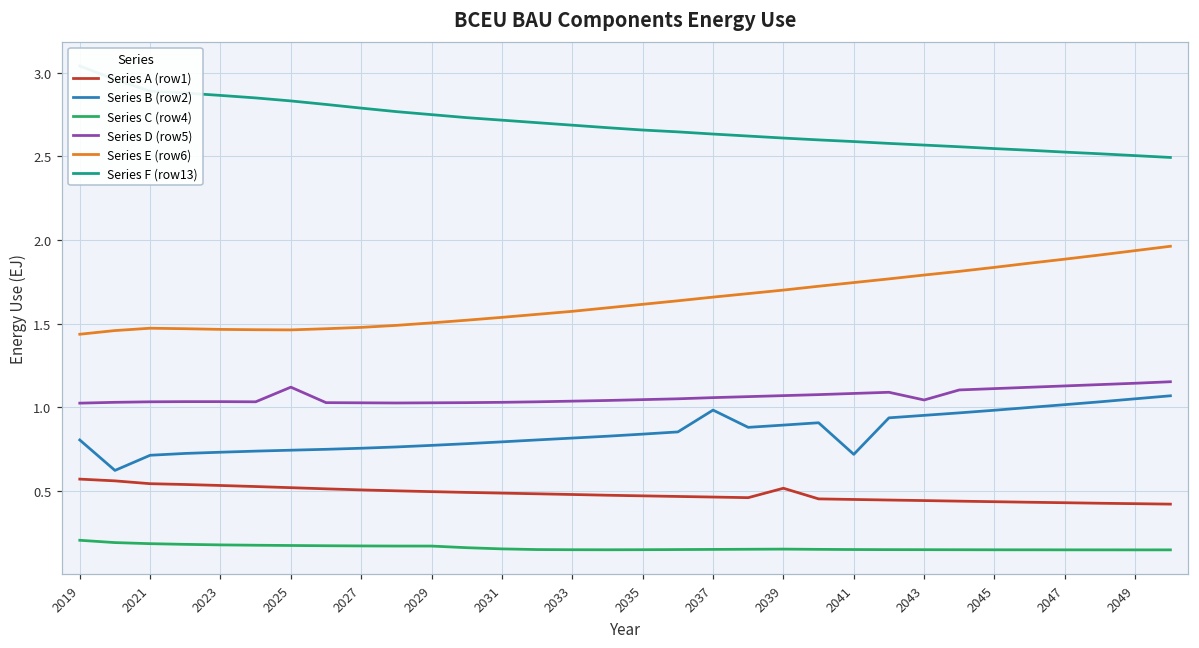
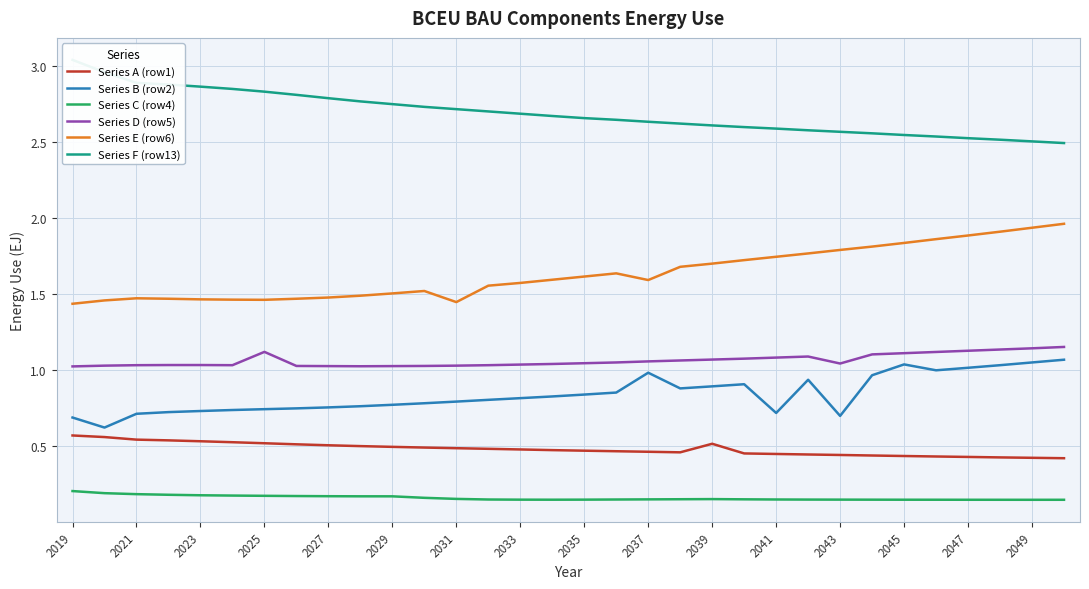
Series B (row2), 2019: 0.80 -> 0.69
Series E (row6), 2031: 1.54 -> 1.45
Series E (row6), 2037: 1.66 -> 1.59
Series B (row2), 2043: 0.95 -> 0.70
Series B (row2), 2045: 0.98 -> 1.04
